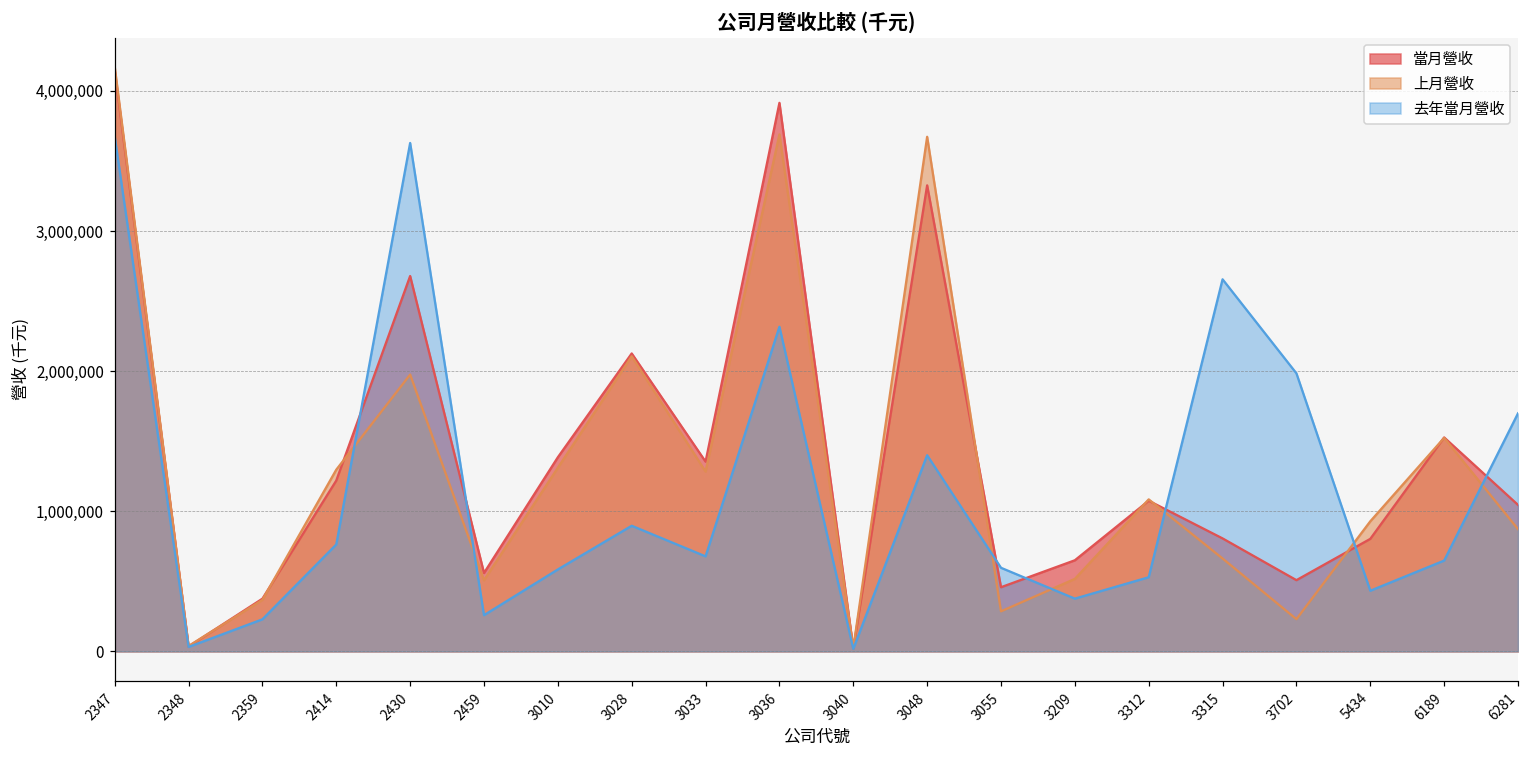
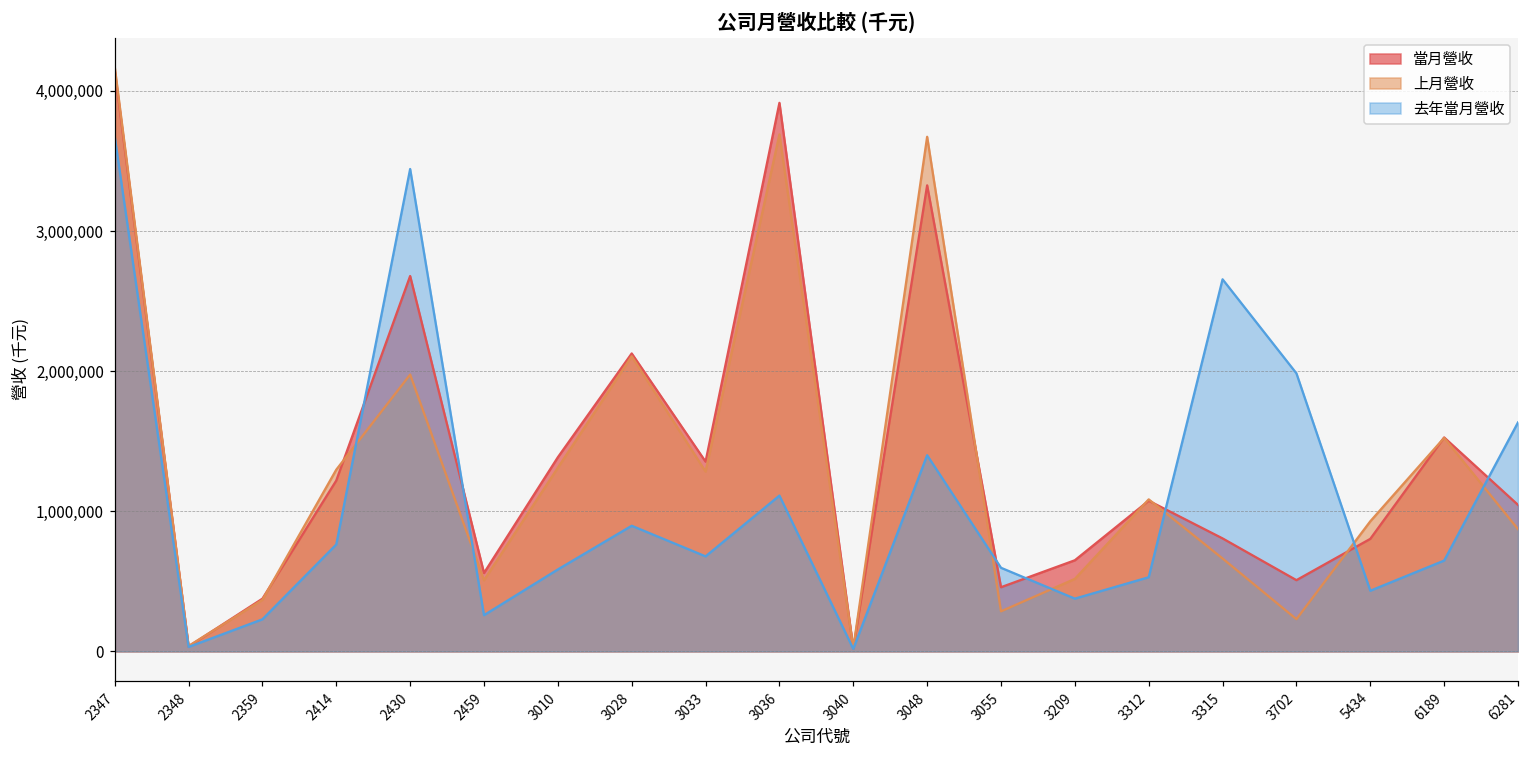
去年當月營收, 2430: 3,630,000 -> 3,440,000
去年當月營收, 3036: 2,320,000 -> 1,110,000
去年當月營收, 6281: 1,700,000 -> 1,630,000
